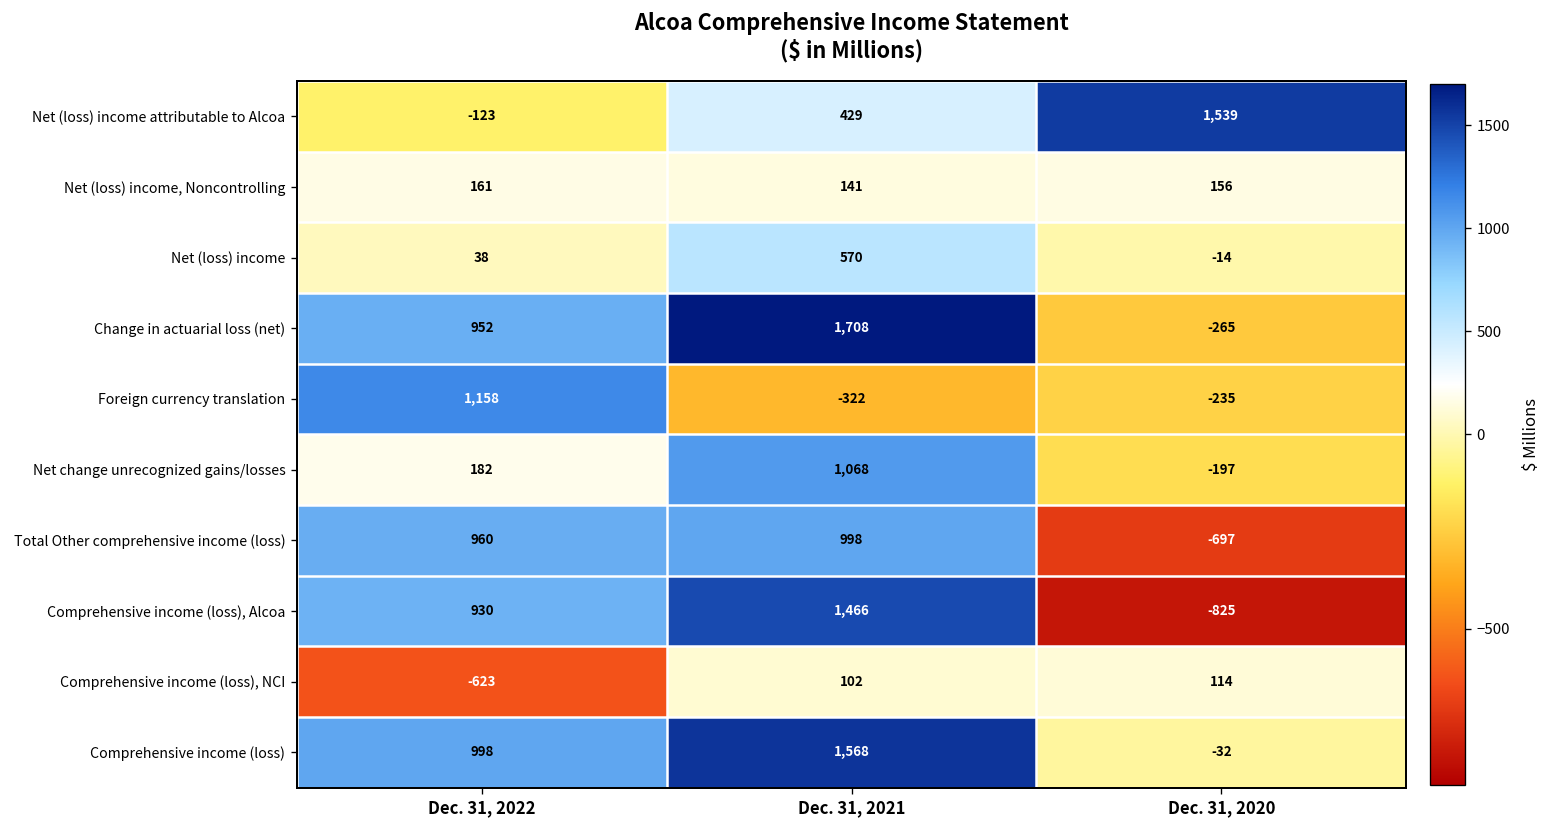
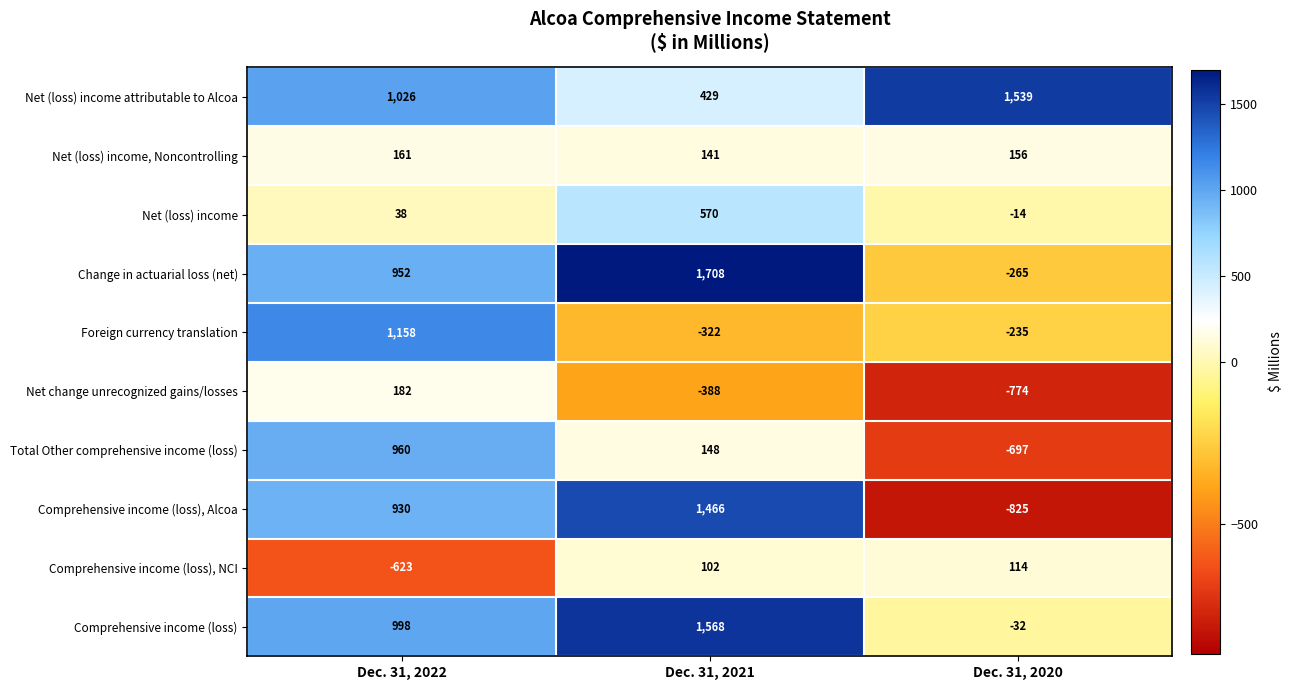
Net (loss) income attributable to Alcoa, Dec. 31, 2022: -123 -> 1,026
Net change unrecognized gains/losses, Dec. 31, 2021: 1,068 -> -388
Net change unrecognized gains/losses, Dec. 31, 2020: -197 -> -774
Total Other comprehensive income (loss), Dec. 31, 2021: 998 -> 148
